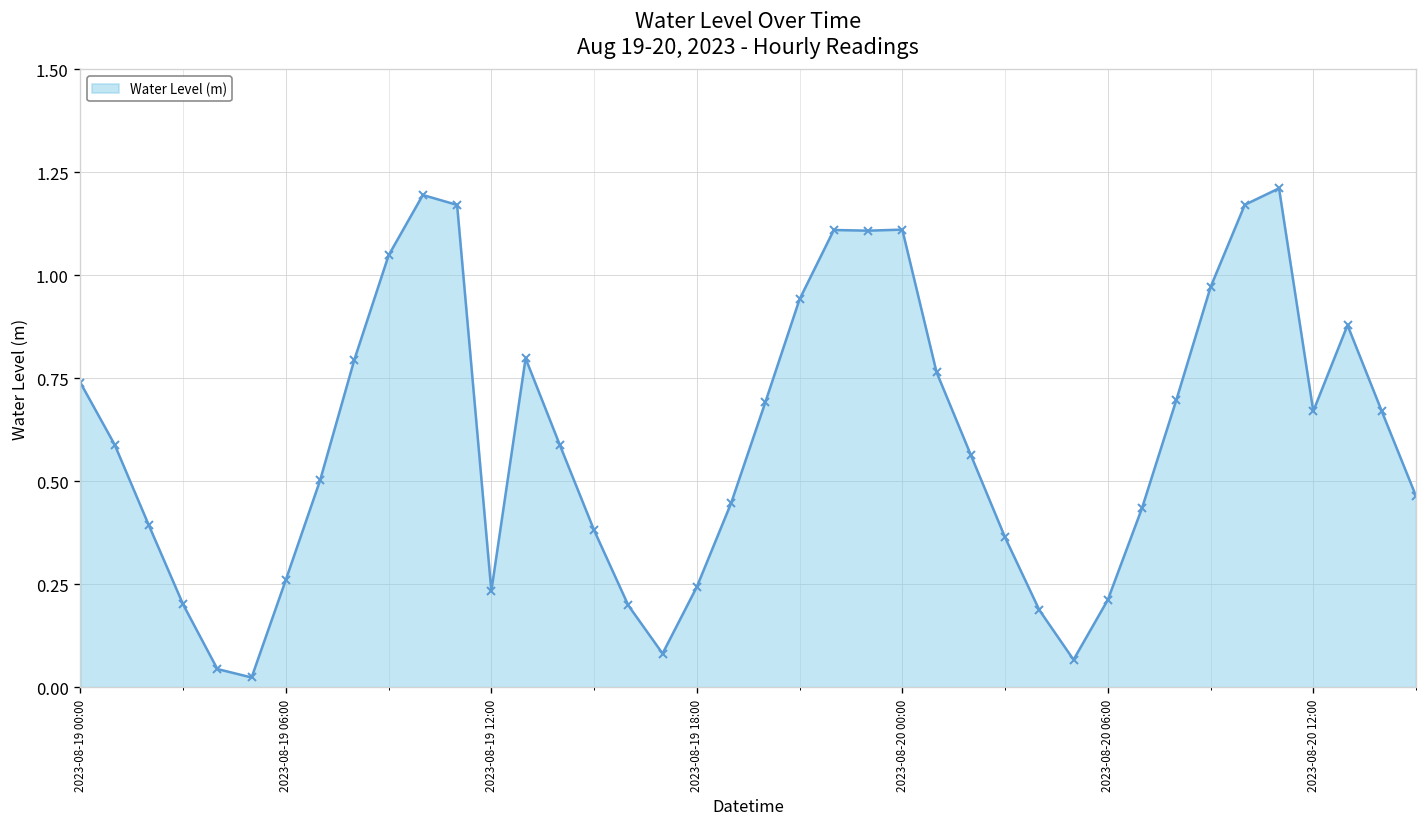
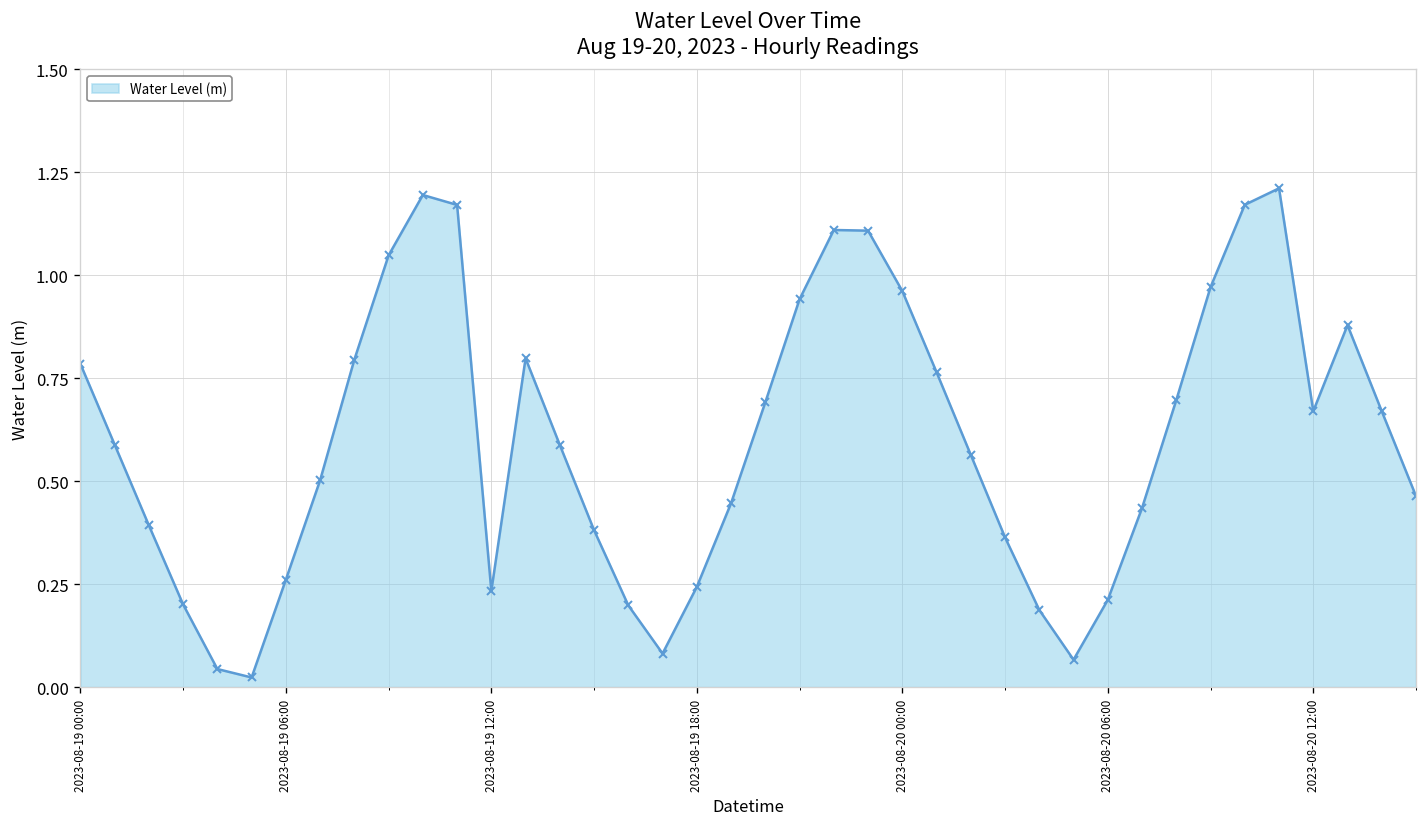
2023-08-19 00:00: 0.74 -> 0.79
2023-08-20 00:00: 1.11 -> 0.96
